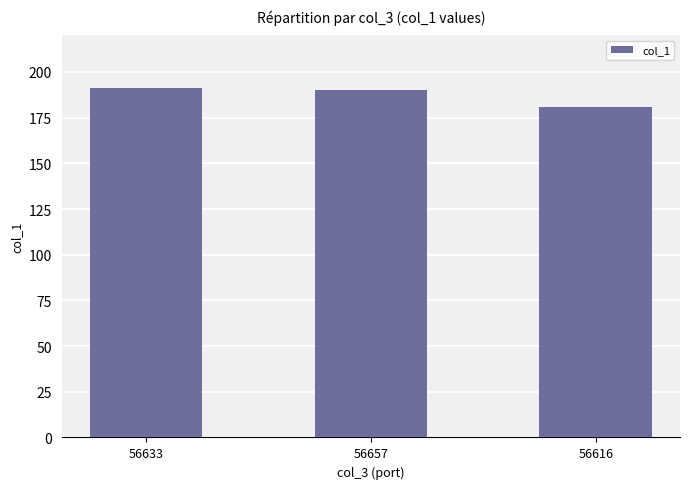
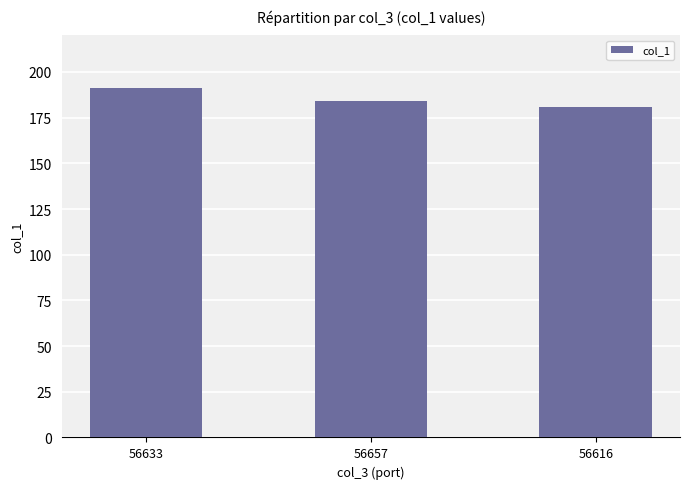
56657: 190 -> 184
